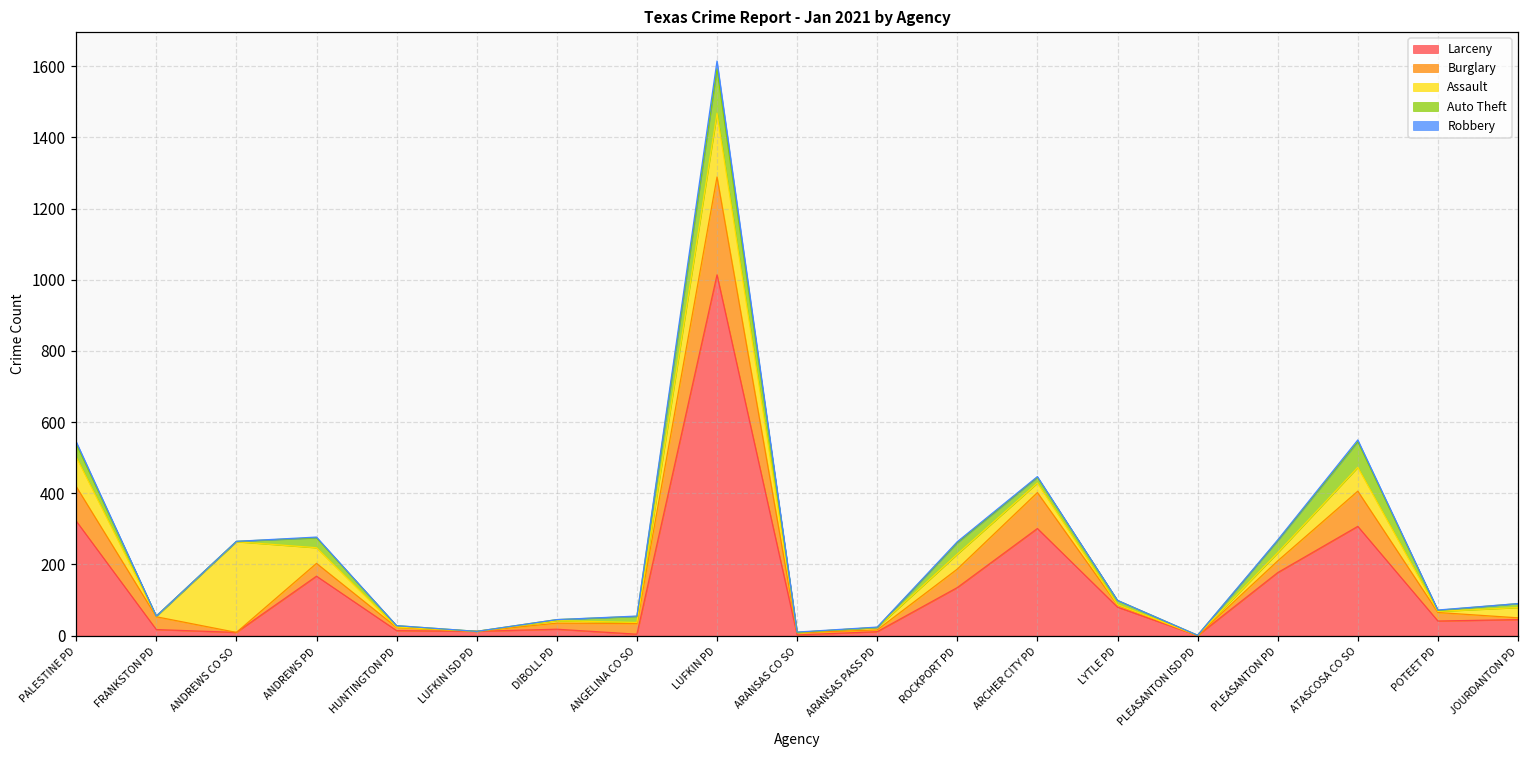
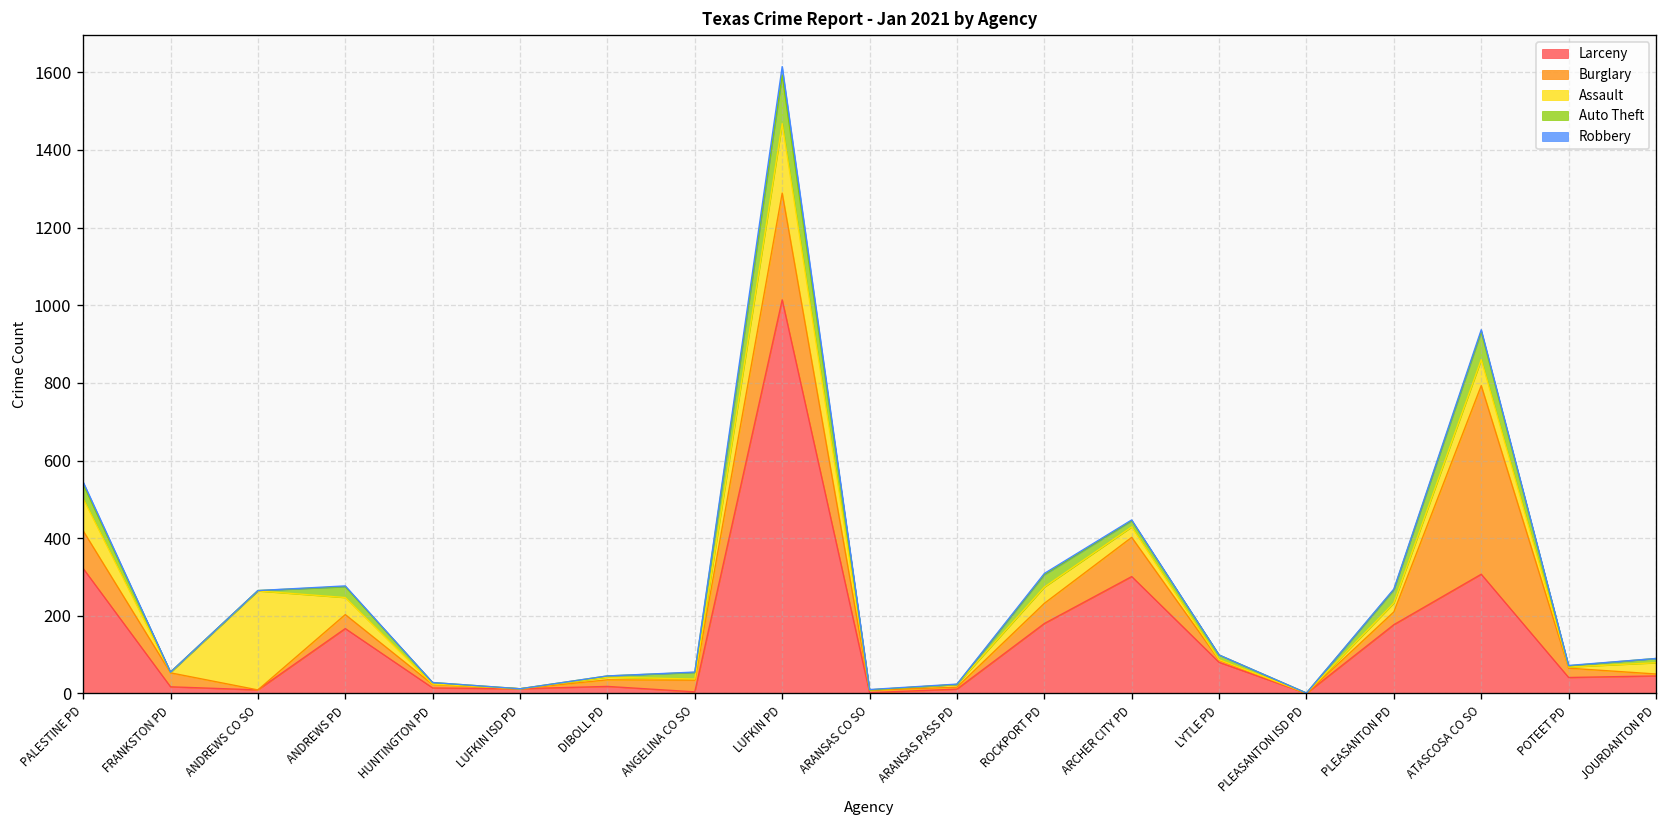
Larceny, ROCKPORT PD: 140 -> 180
Burglary, ATASCOSA CO SO: 100 -> 490
